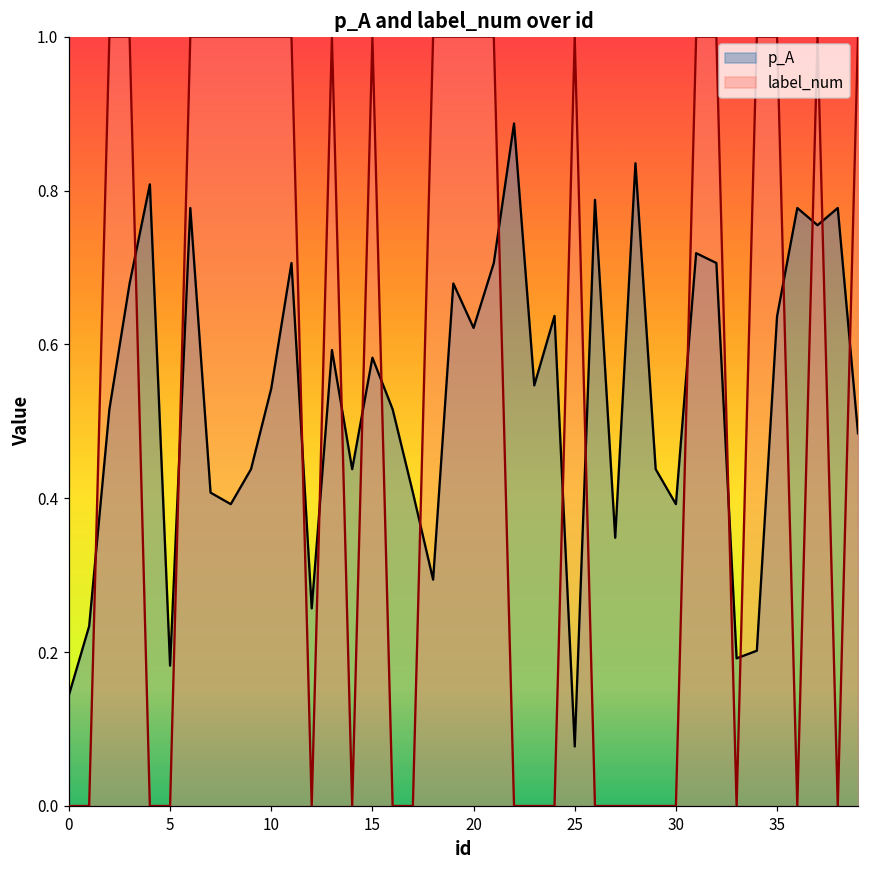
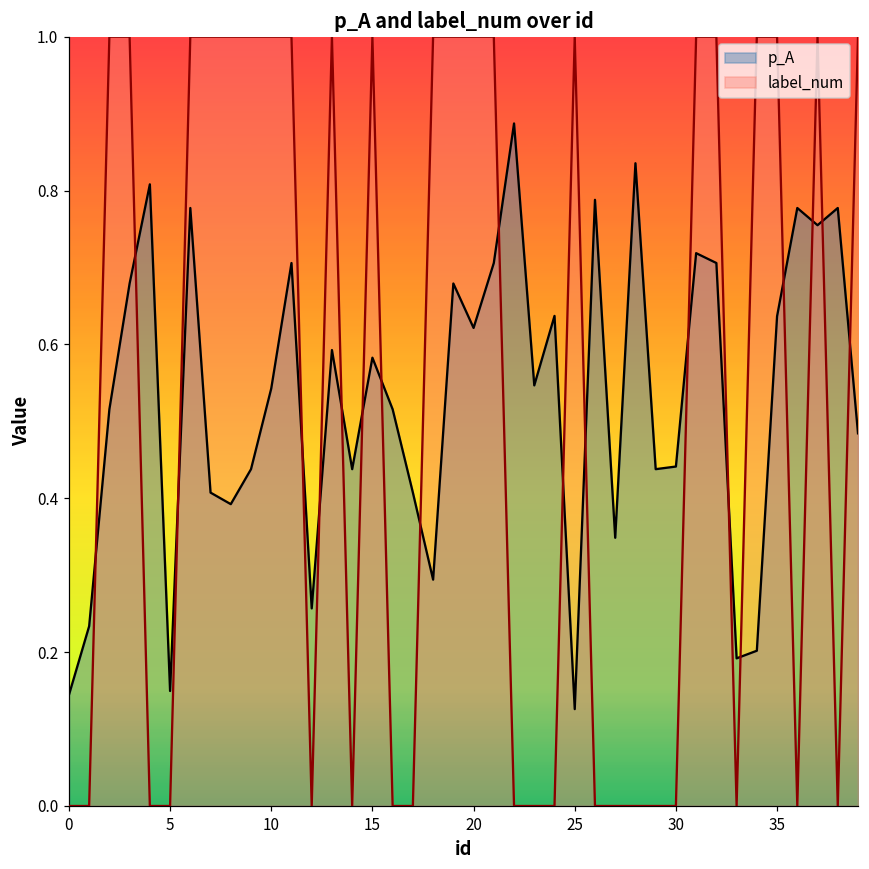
p_A, 5: 0.18 -> 0.15
p_A, 25: 0.08 -> 0.13
p_A, 30: 0.39 -> 0.44
